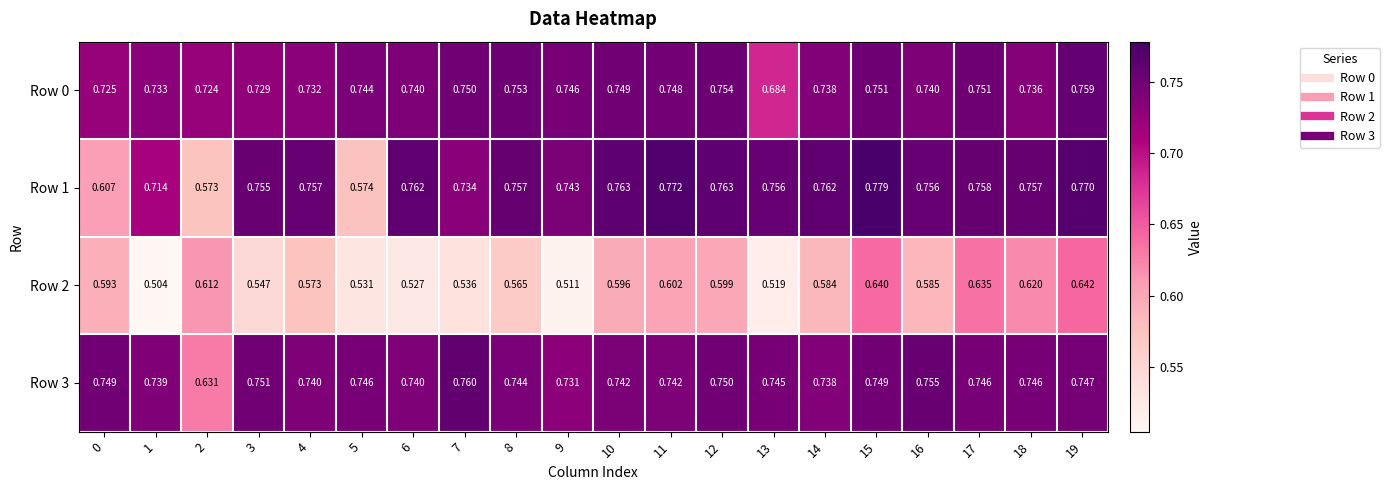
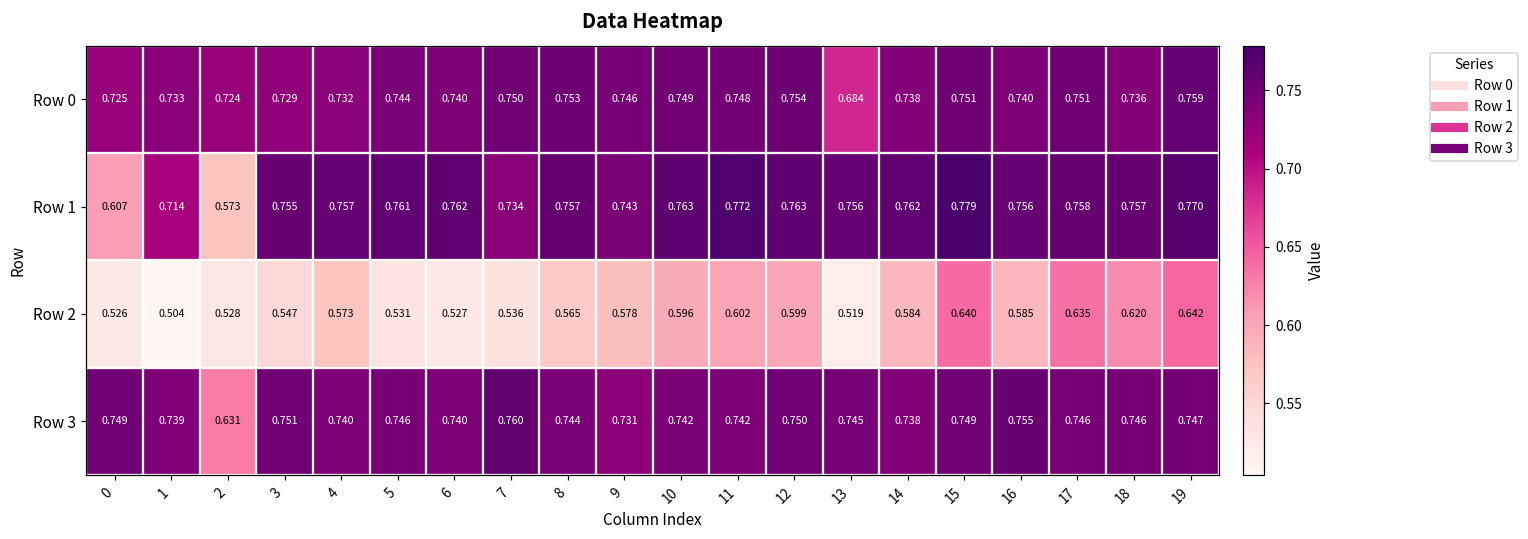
Row 1, 5: 0.574 -> 0.761
Row 2, 0: 0.593 -> 0.526
Row 2, 2: 0.612 -> 0.528
Row 2, 9: 0.511 -> 0.578
